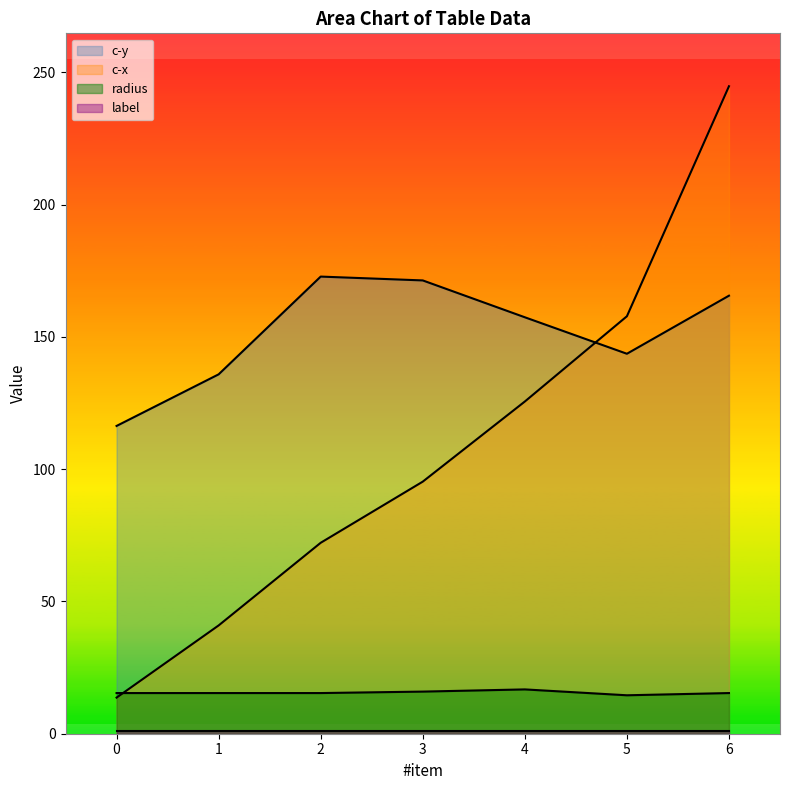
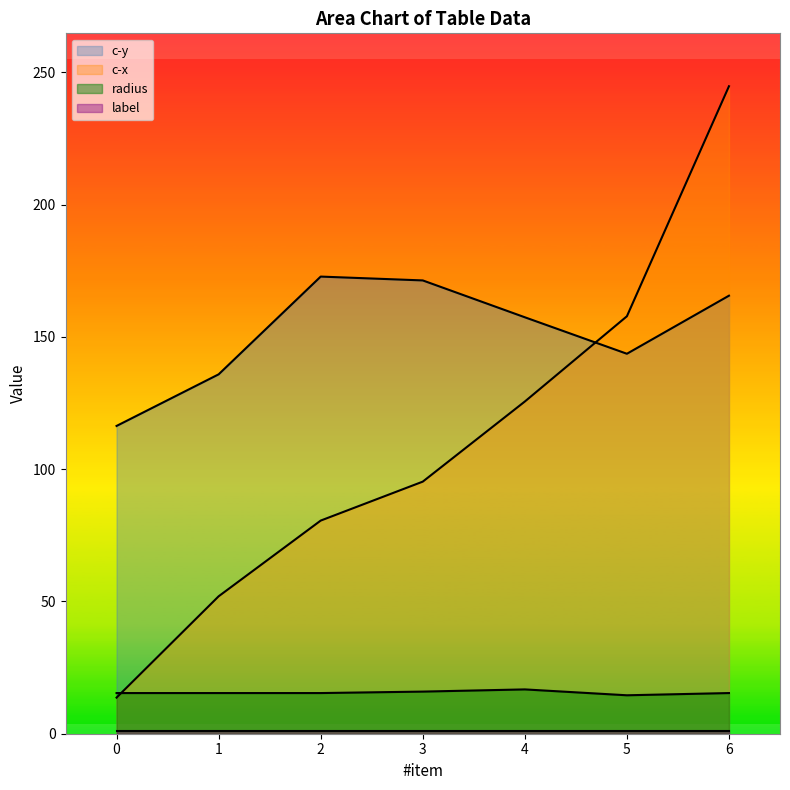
c-x, 1: 41 -> 52
c-x, 2: 72 -> 81
